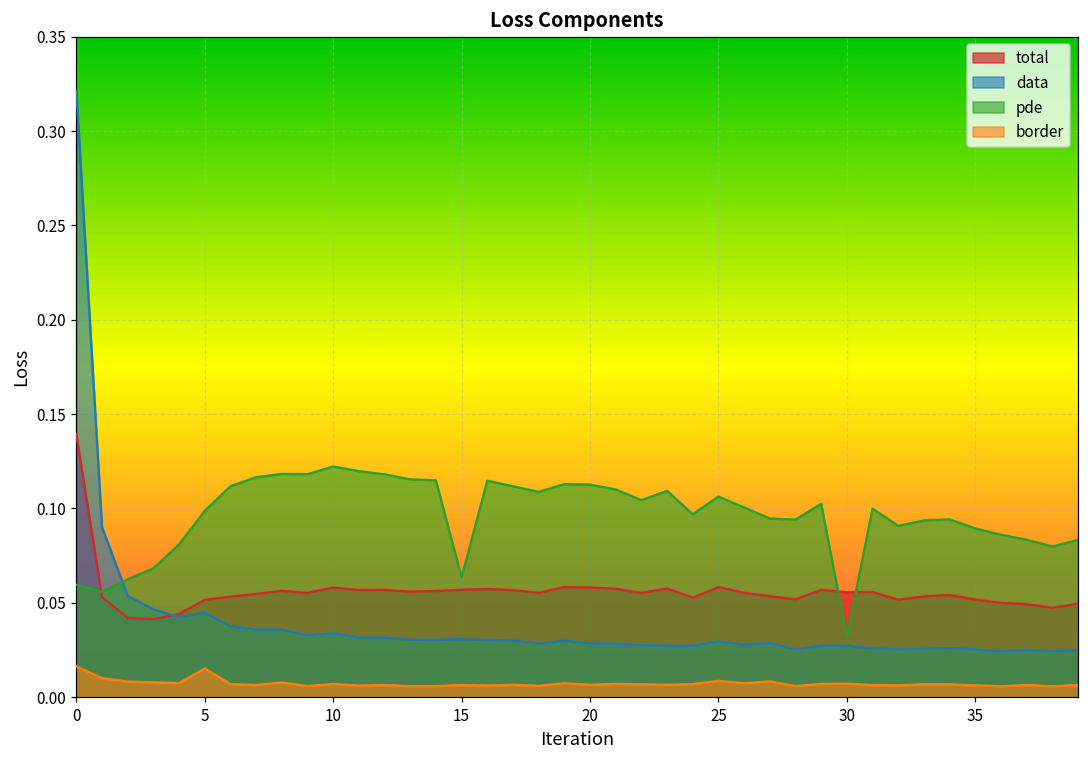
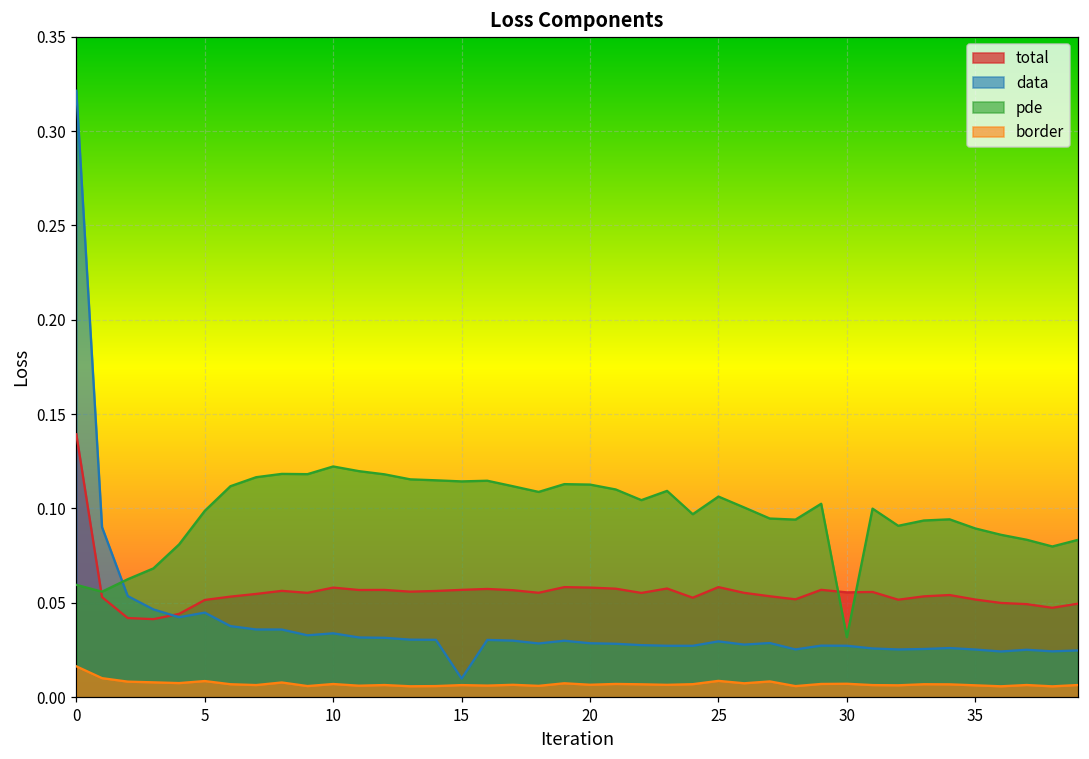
border, 5: 0.015 -> 0.009
data, 15: 0.031 -> 0.010
pde, 15: 0.063 -> 0.114
